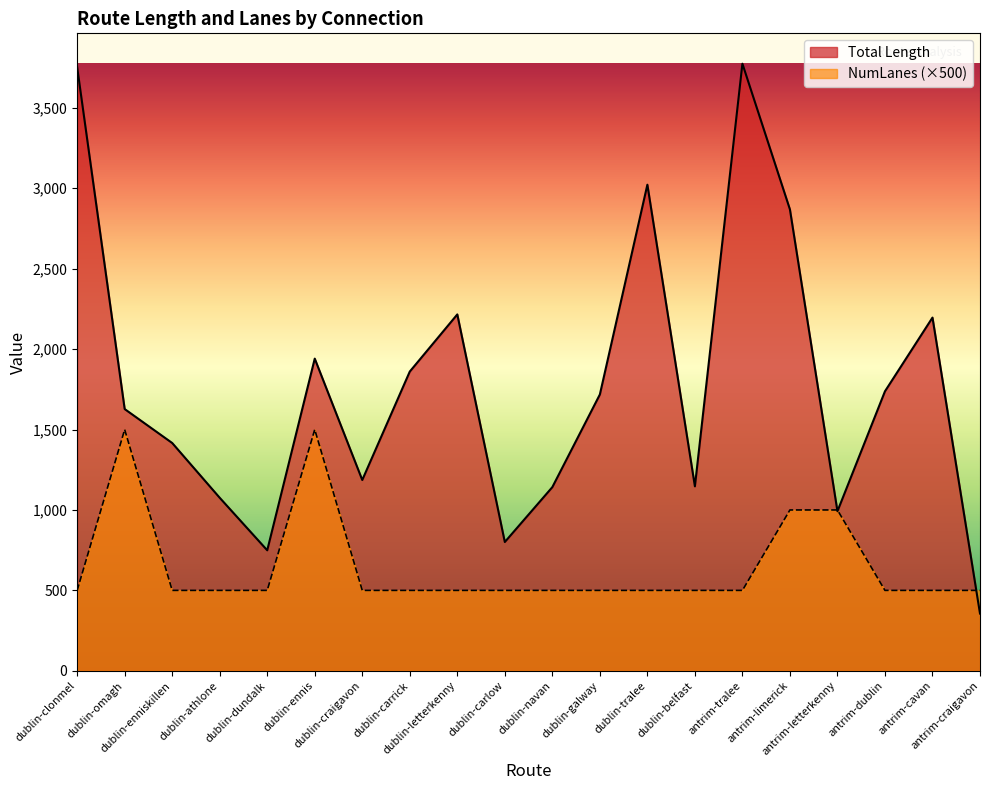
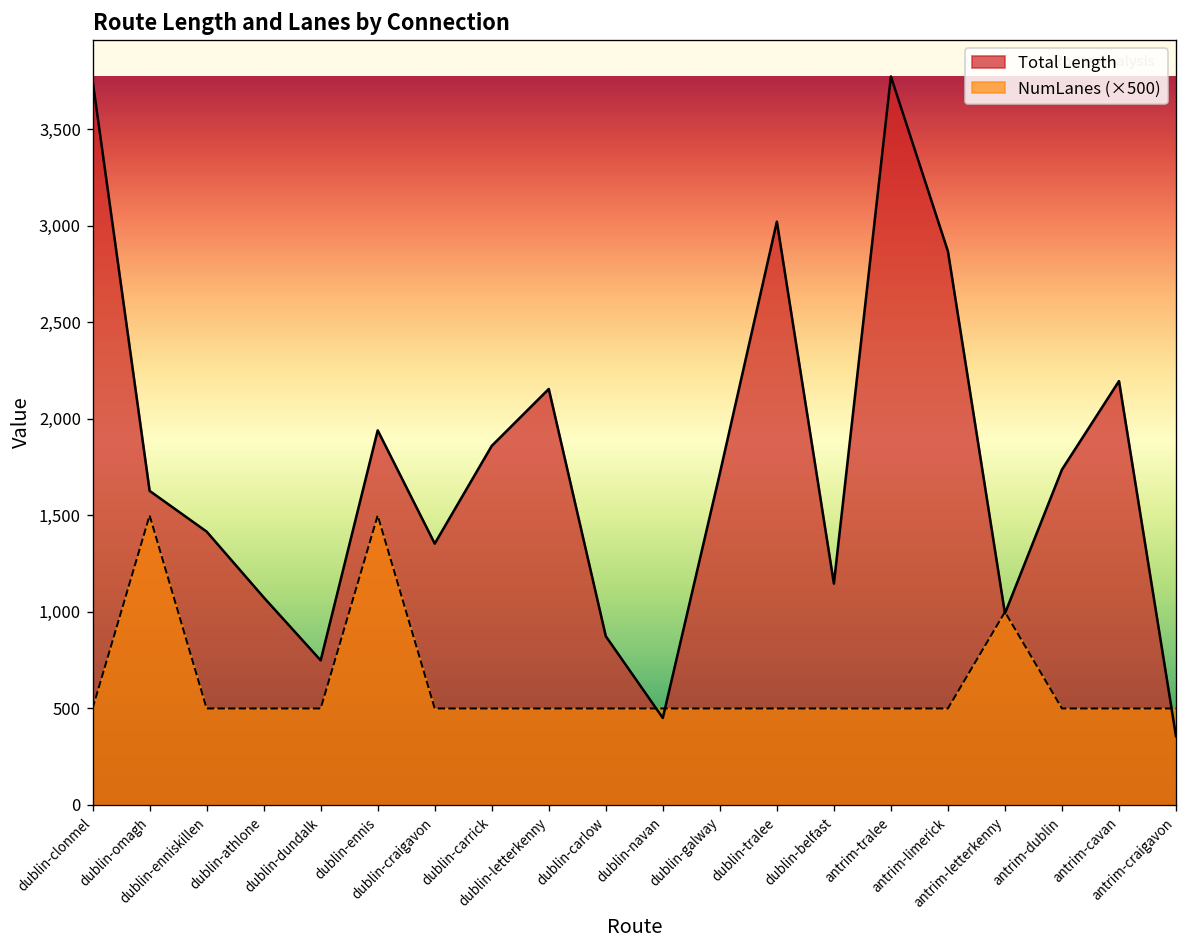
Total Length, dublin-craigavon: 1,190 -> 1,350
Total Length, dublin-letterkenny: 2,220 -> 2,160
Total Length, dublin-carlow: 800 -> 870
Total Length, dublin-navan: 1,140 -> 450
NumLanes (×500), antrim-limerick: 1,000 -> 500
